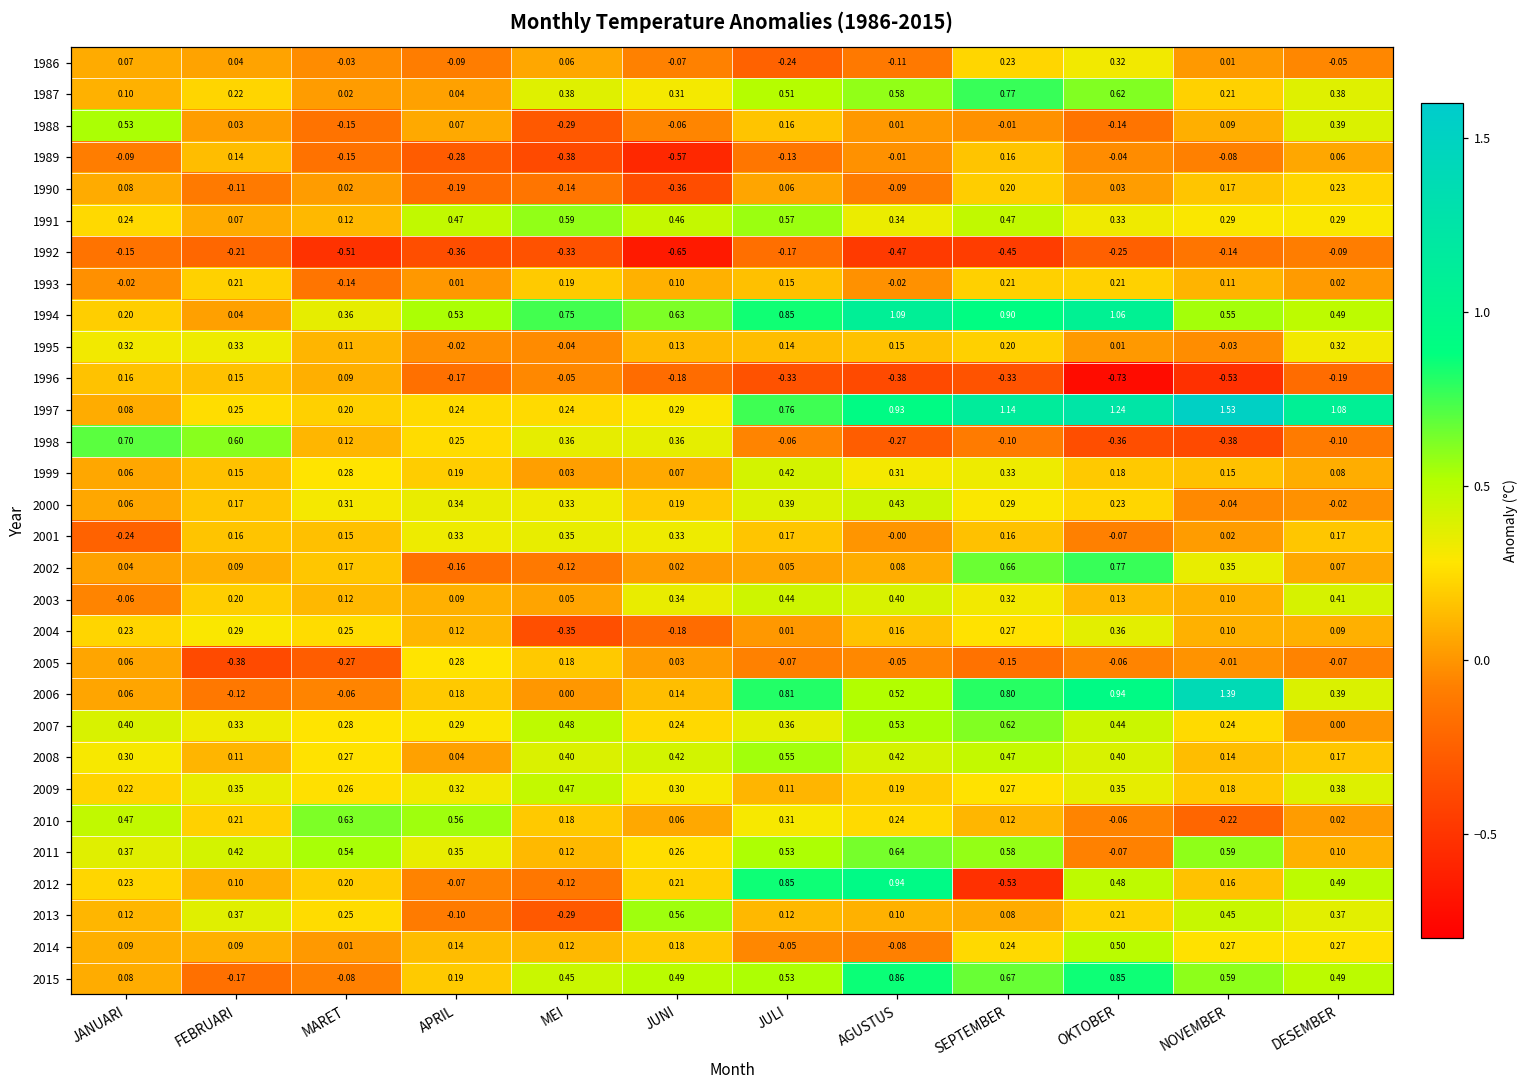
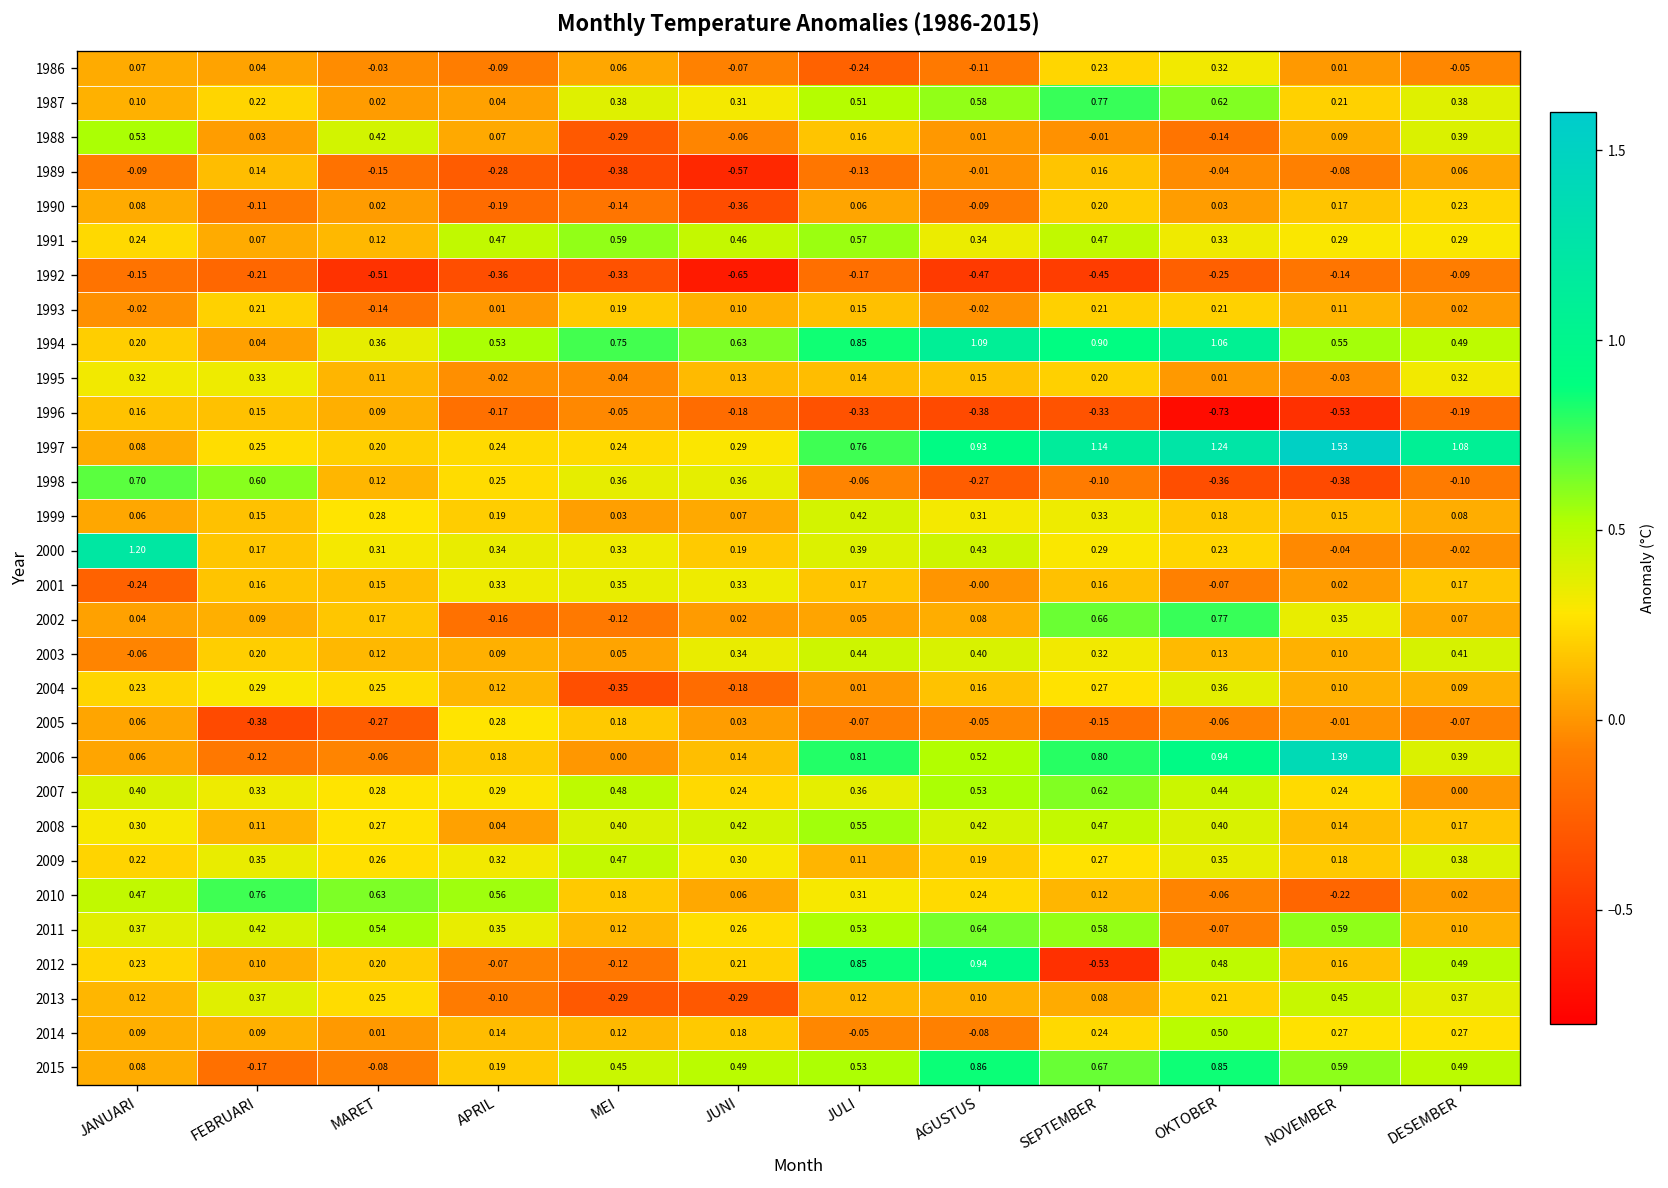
1988, MARET: -0.15 -> 0.42
2000, JANUARI: 0.06 -> 1.20
2010, FEBRUARI: 0.21 -> 0.76
2013, JUNI: 0.56 -> -0.29
